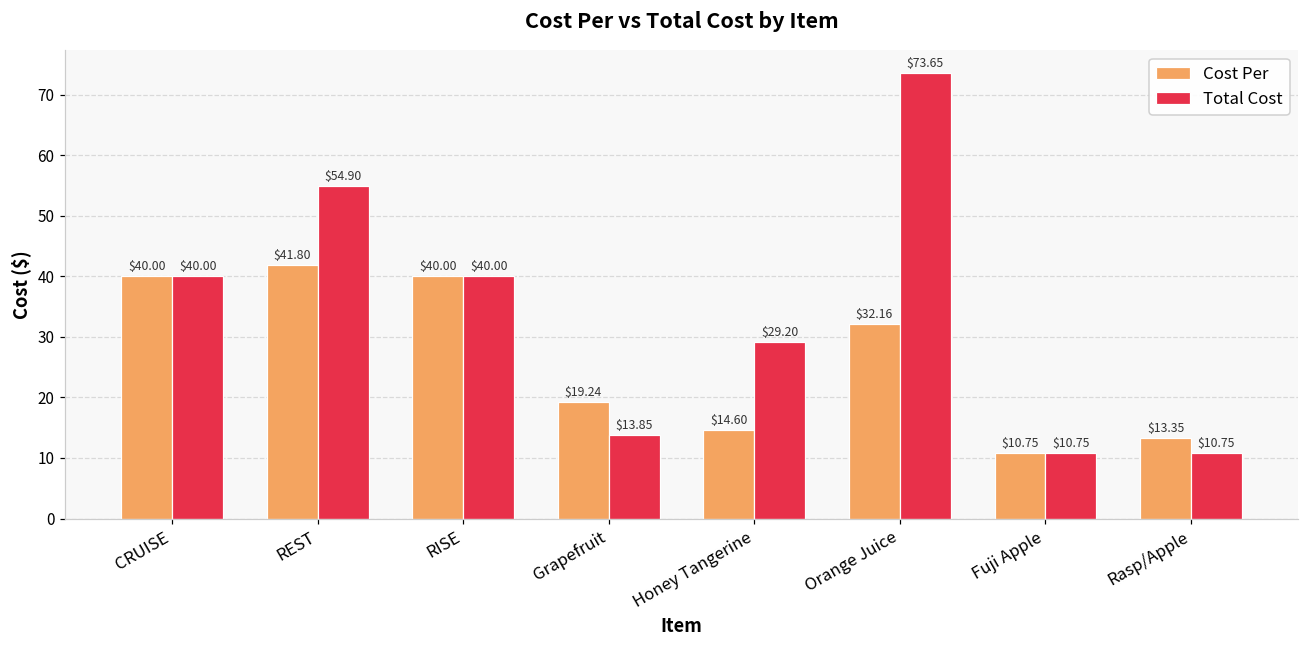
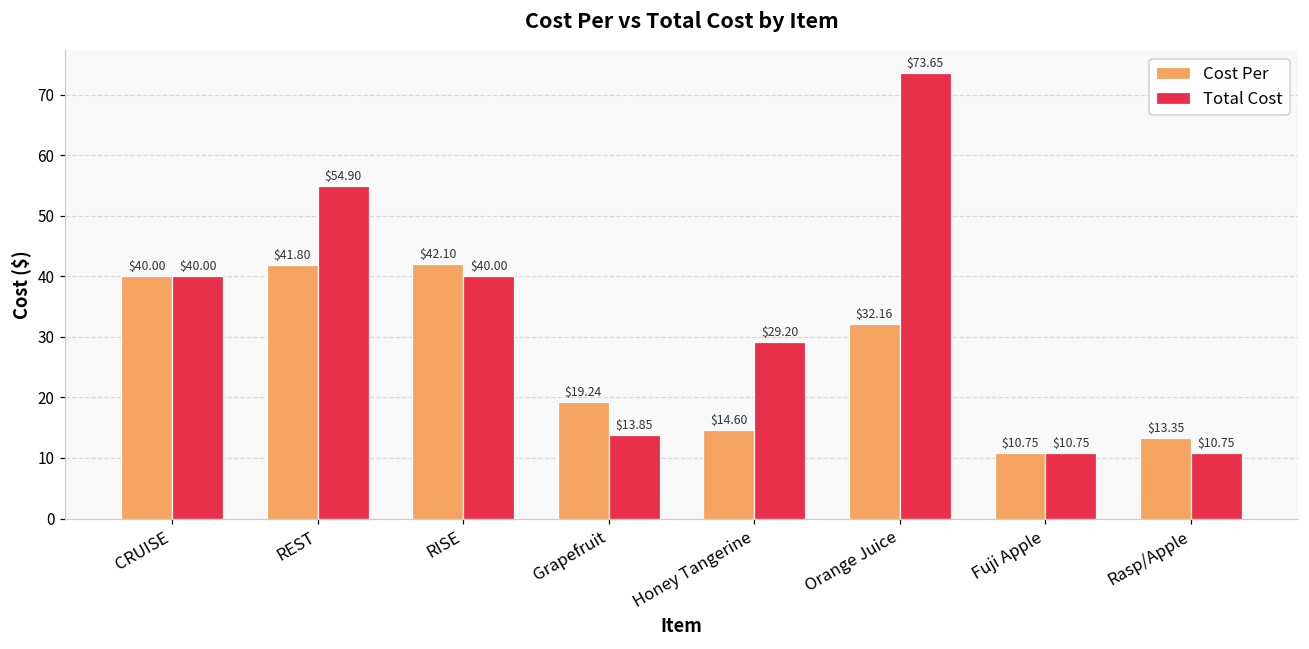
Cost Per, RISE: $40.00 -> $42.10
